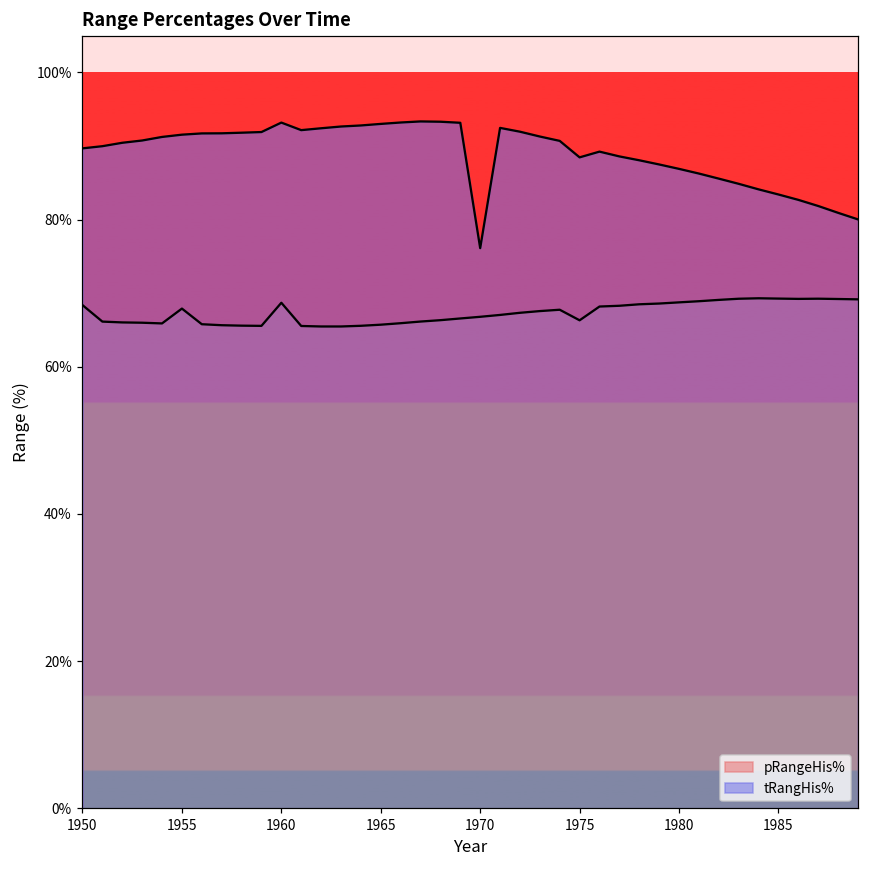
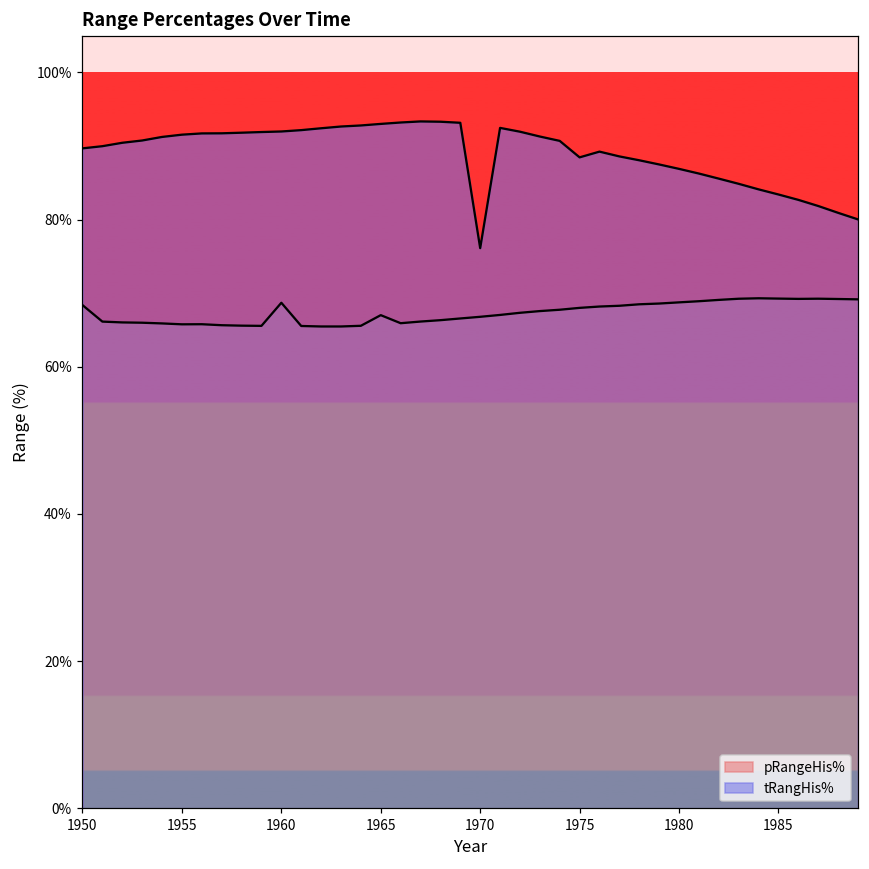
pRangeHis%, 1955: 68% -> 66%
tRangHis%, 1960: 93% -> 92%
pRangeHis%, 1965: 66% -> 67%
pRangeHis%, 1975: 66% -> 68%
